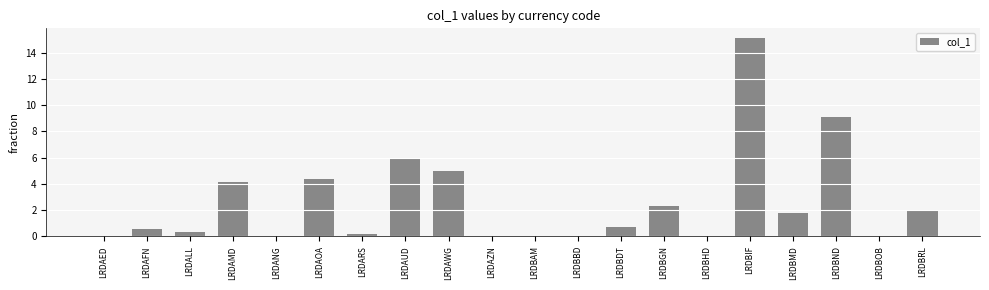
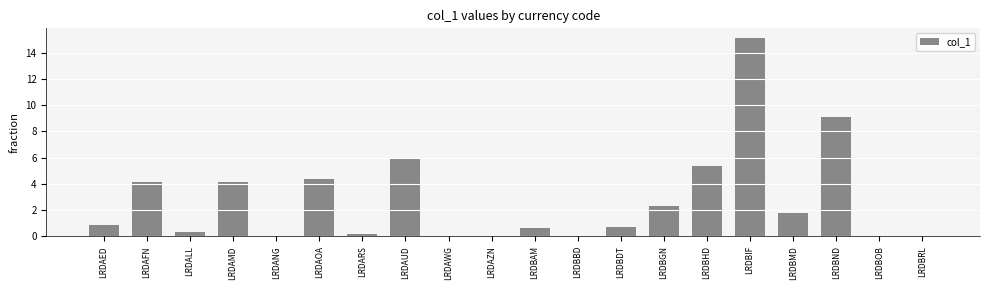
LRDAED: 0.0 -> 0.8
LRDAFN: 0.6 -> 4.1
LRDAWG: 5.0 -> 0.0
LRDBAM: 0.0 -> 0.6
LRDBHD: 0.0 -> 5.4
LRDBRL: 1.9 -> 0.0
